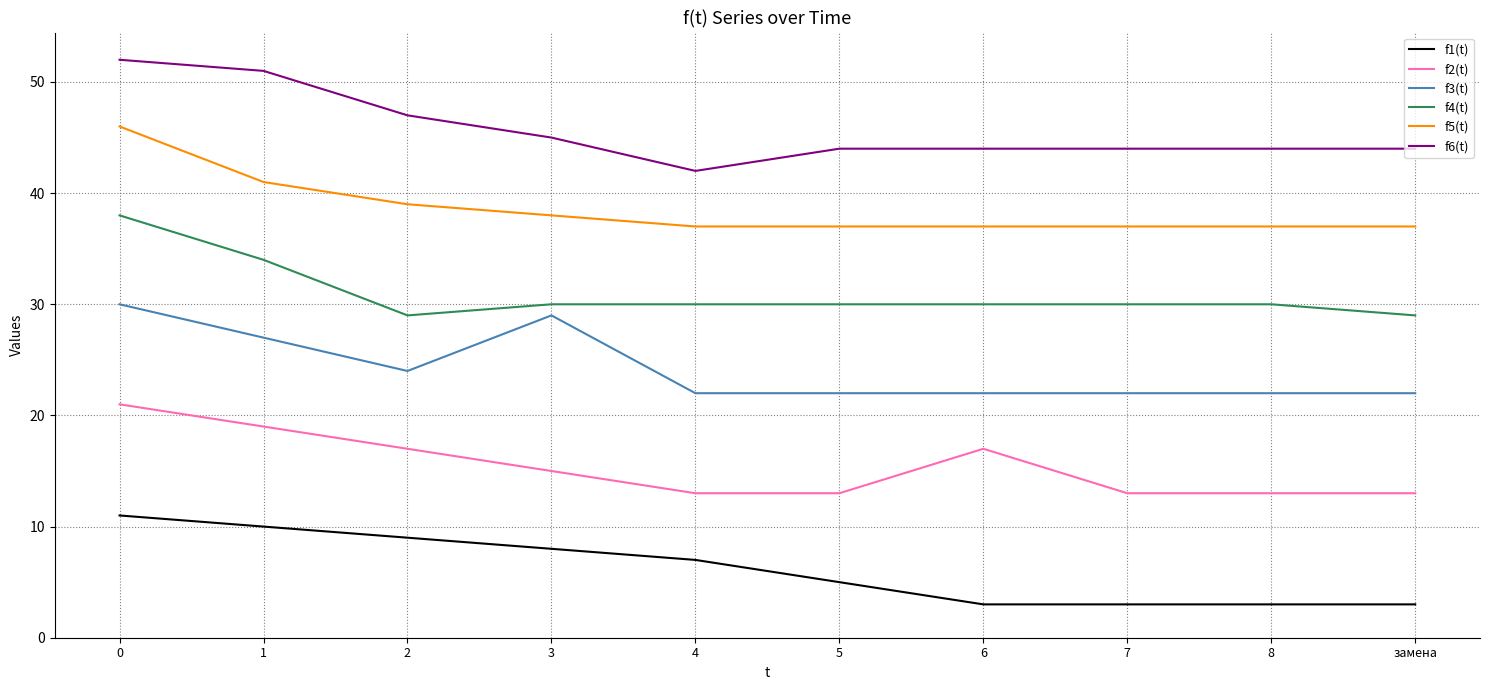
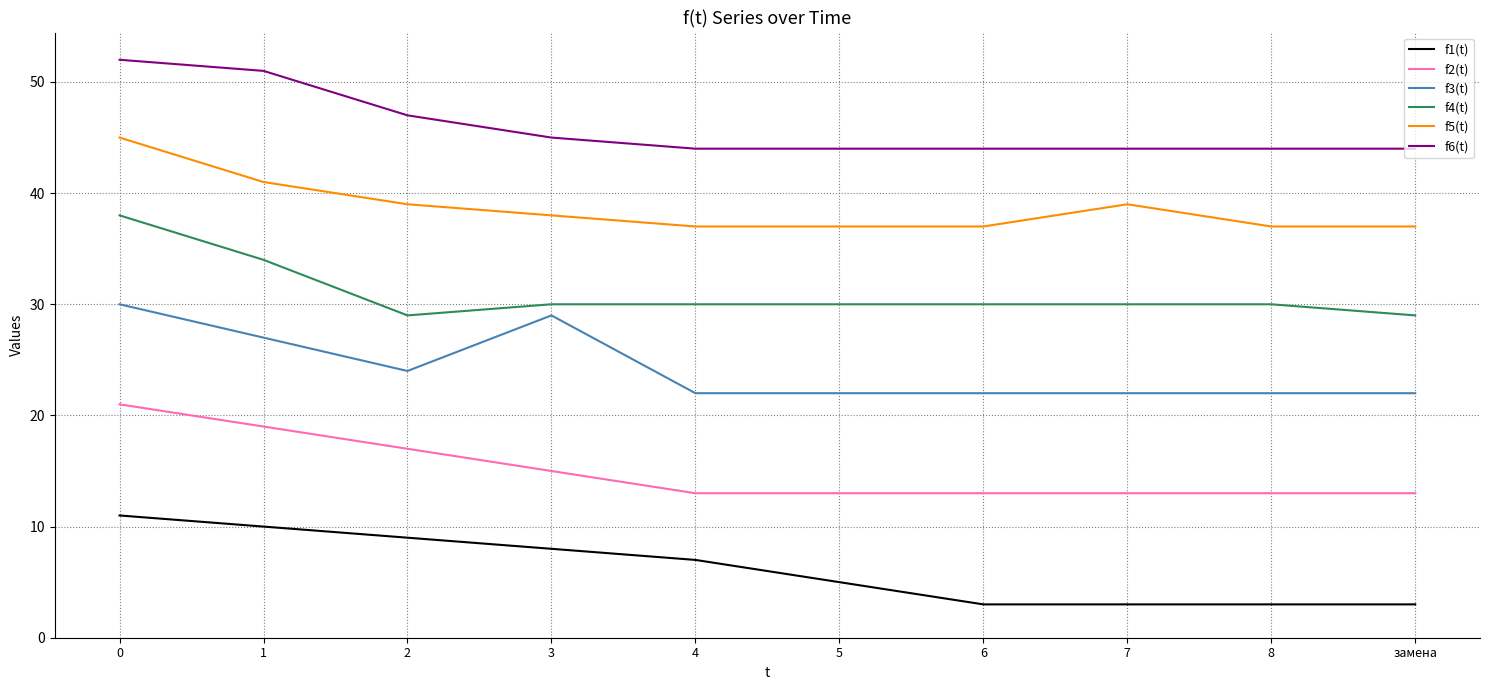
f5(t), 0: 46 -> 45
f6(t), 4: 42 -> 44
f2(t), 6: 17 -> 13
f5(t), 7: 37 -> 39
